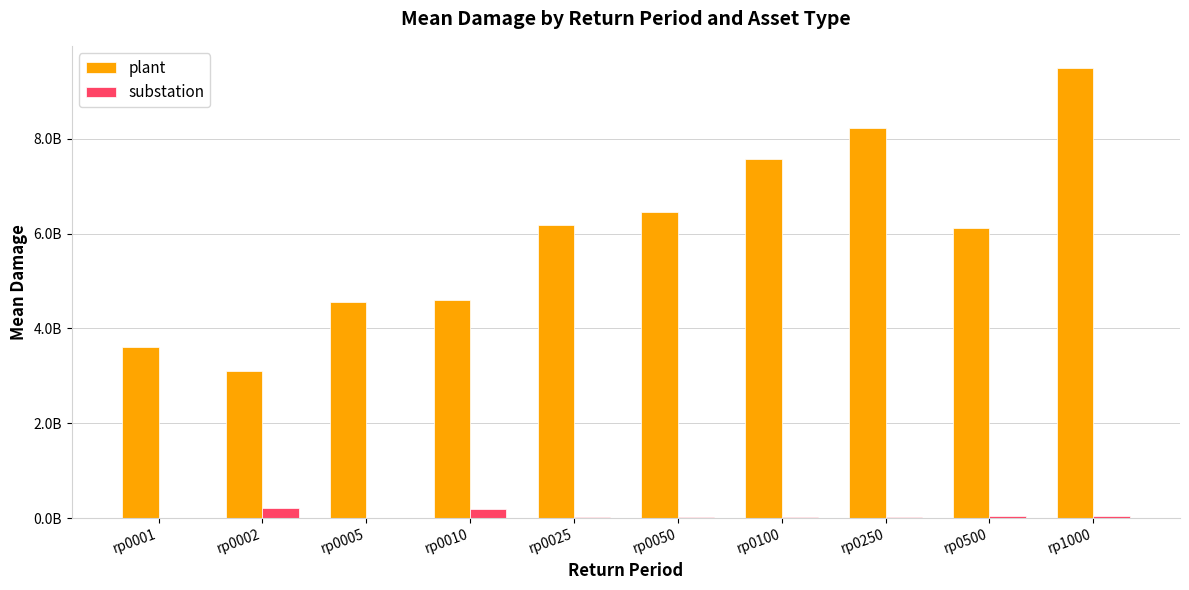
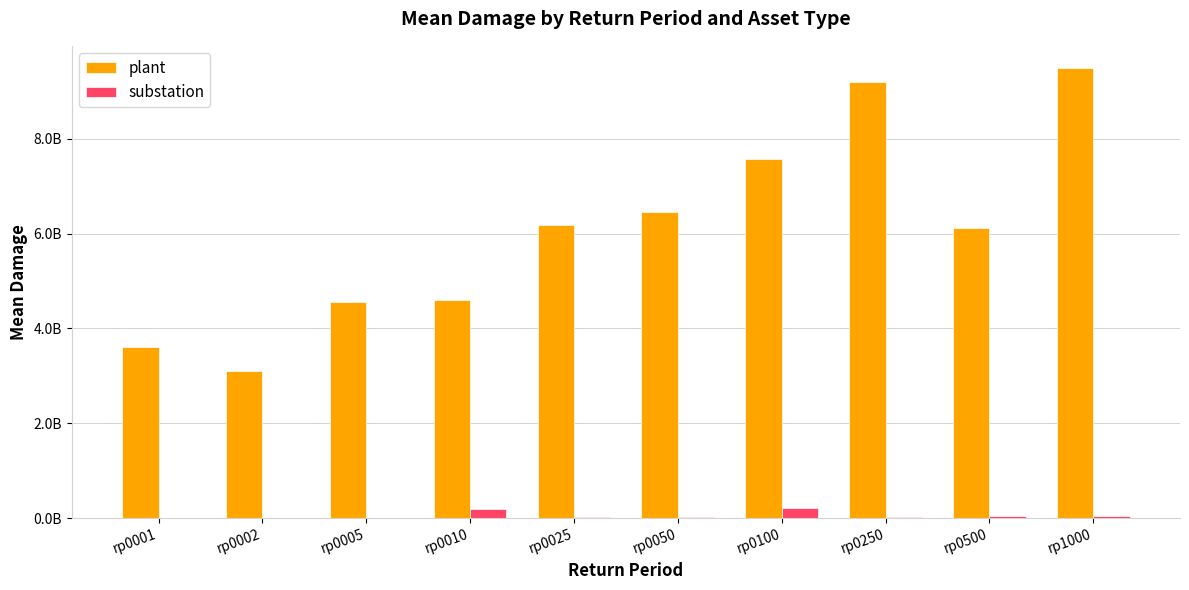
substation, rp0002: 200000000 -> 0
substation, rp0100: 0 -> 200000000
plant, rp0250: 8200000000 -> 9200000000
